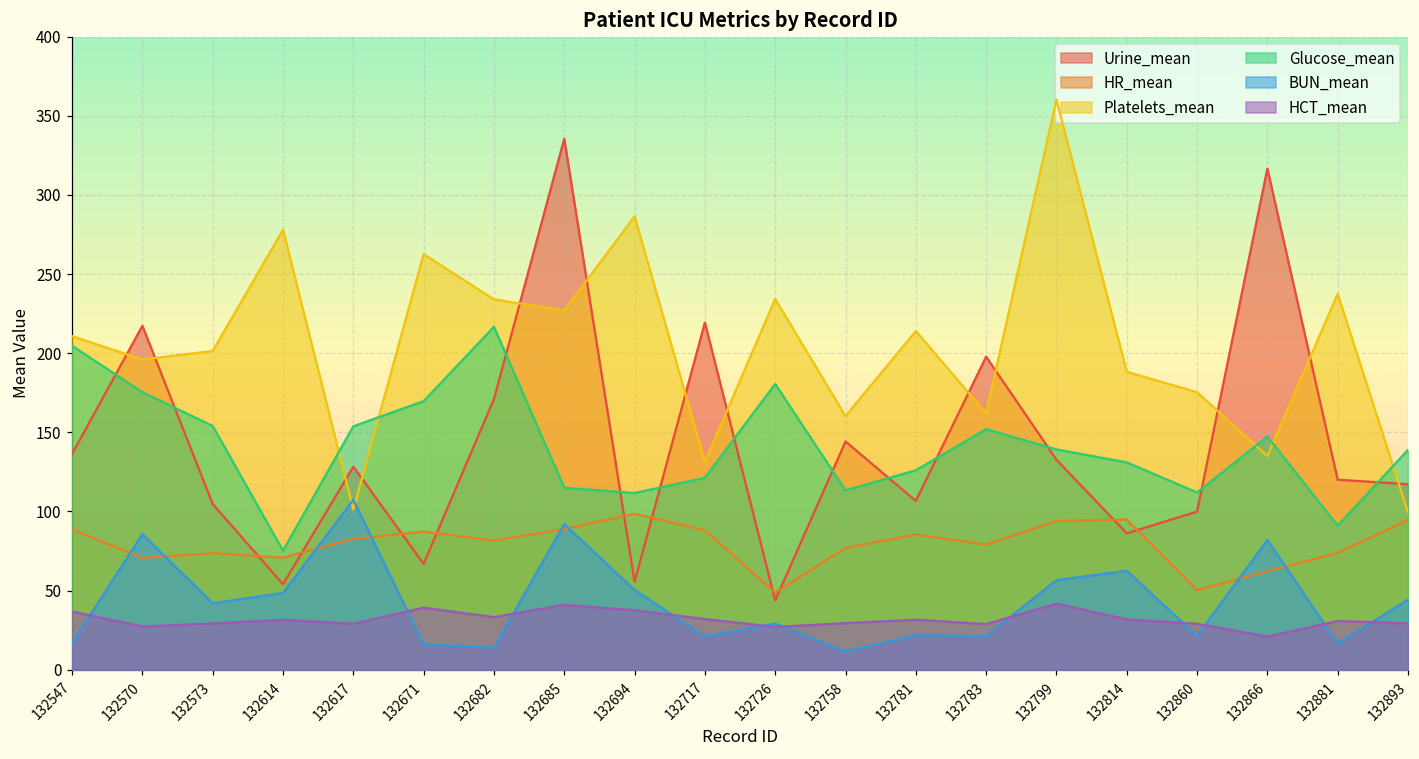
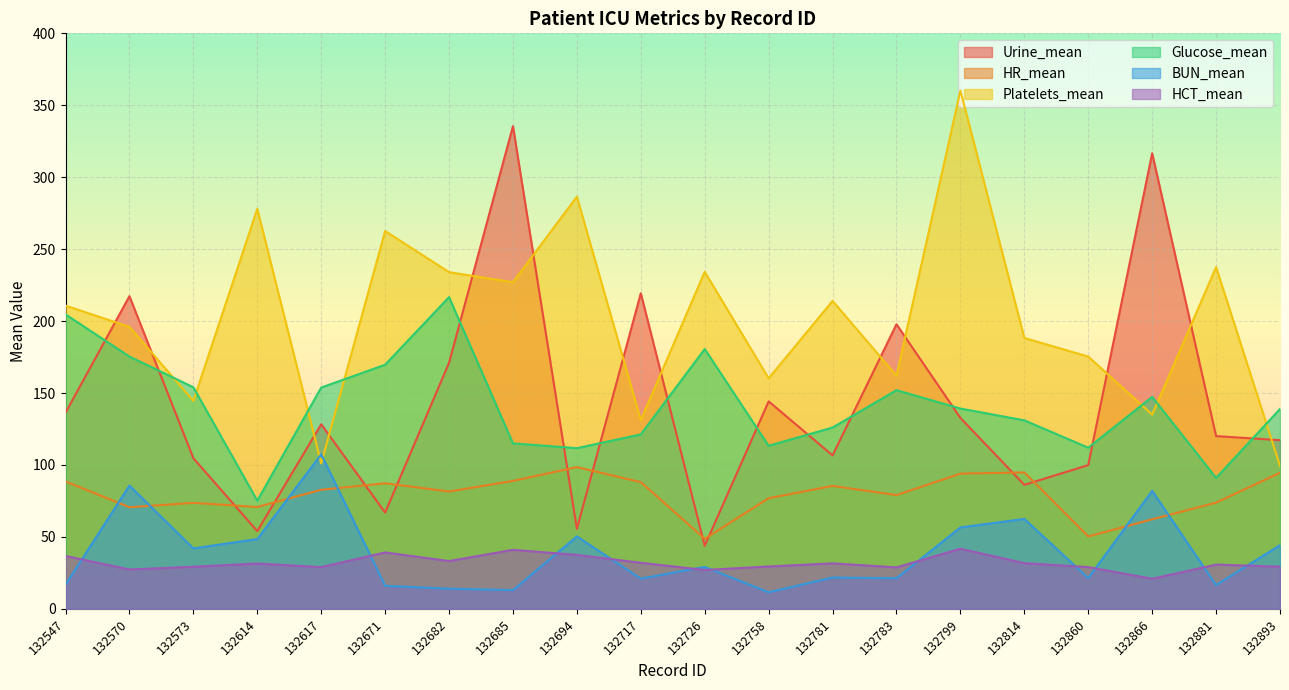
Platelets_mean, 132573: 201 -> 145
BUN_mean, 132685: 92 -> 13
